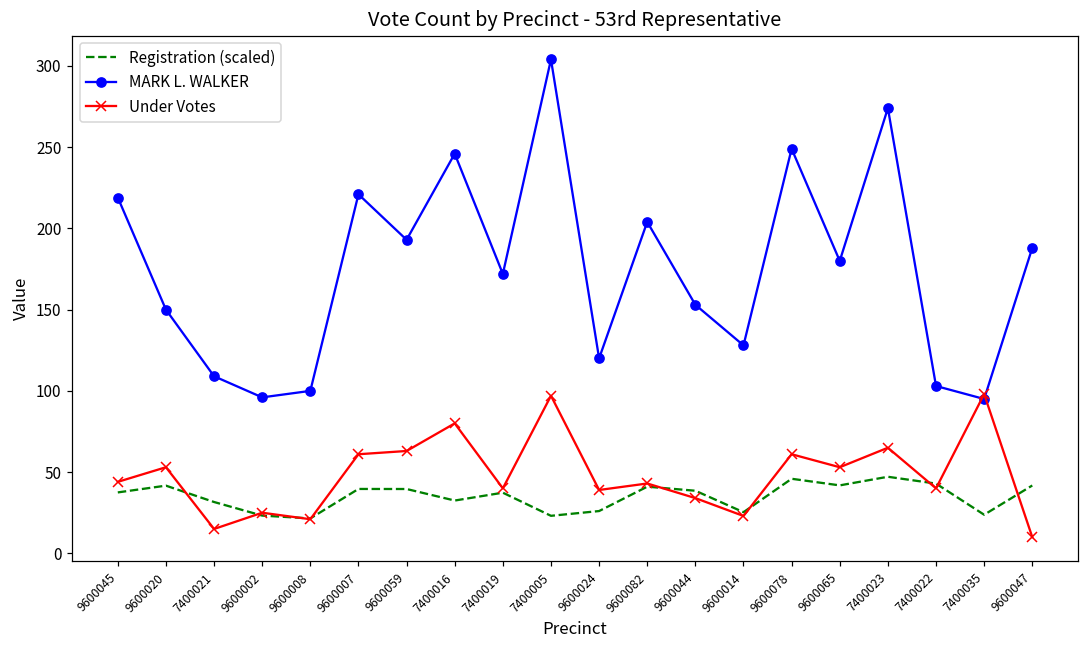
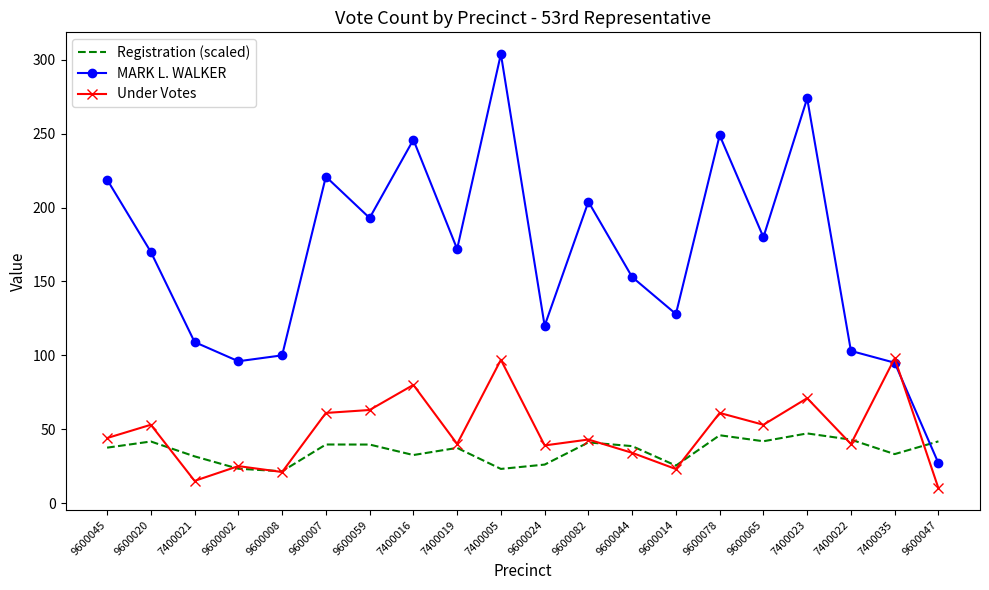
MARK L. WALKER, 9600020: 150 -> 170
Under Votes, 7400023: 65 -> 71
Registration (scaled), 7400035: 24 -> 33
MARK L. WALKER, 9600047: 188 -> 27
